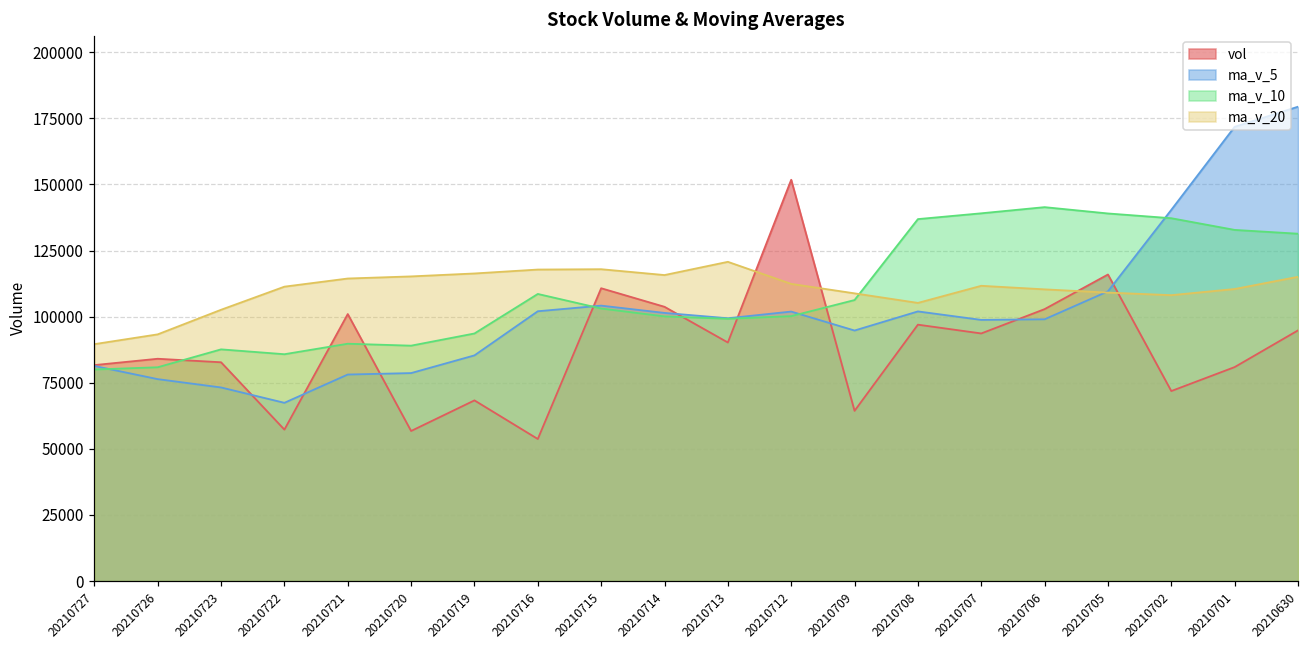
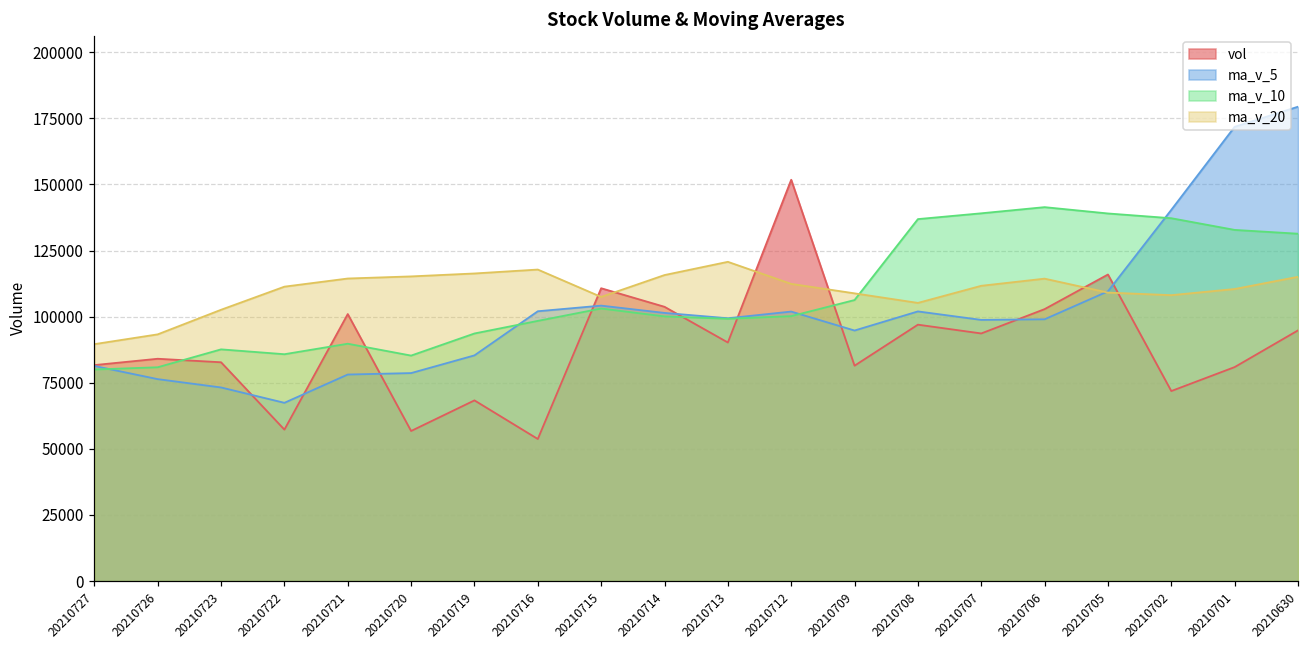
ma_v_10, 20210720: 89000 -> 85000
ma_v_10, 20210716: 109000 -> 98000
ma_v_20, 20210715: 118000 -> 107000
vol, 20210709: 64000 -> 81000
ma_v_20, 20210706: 110000 -> 114000
